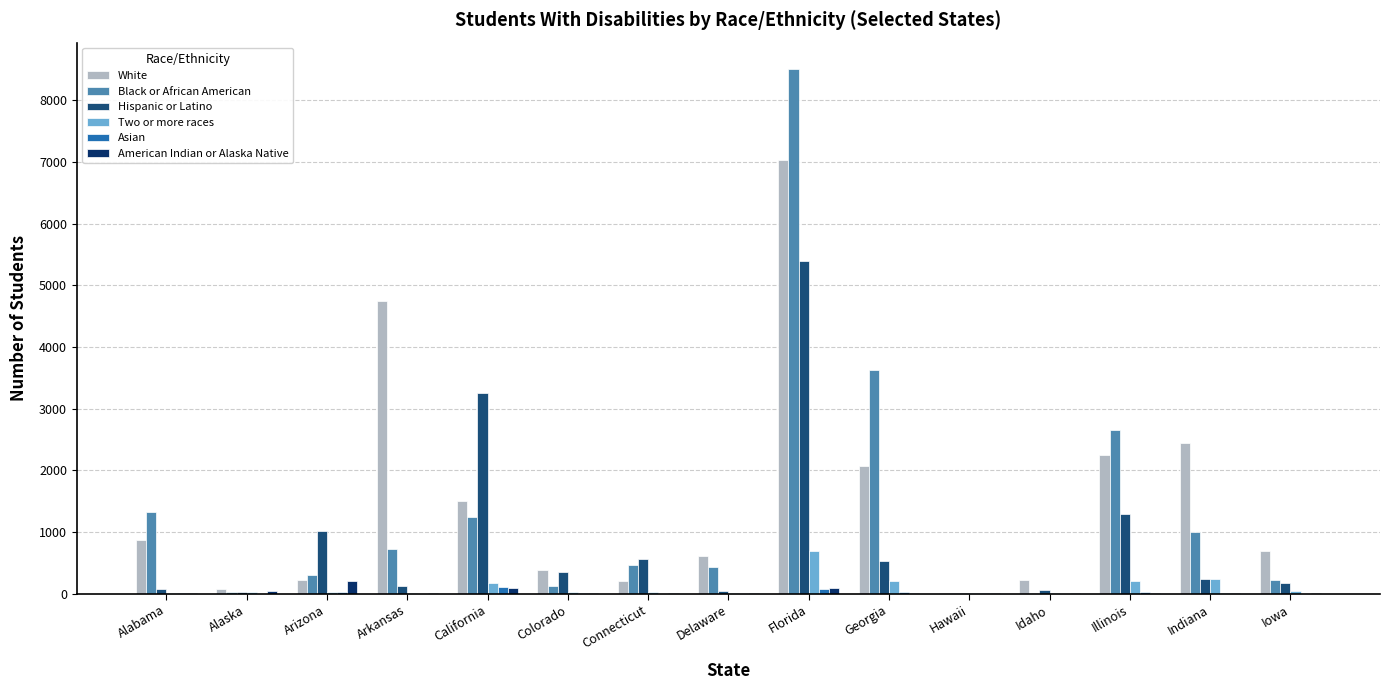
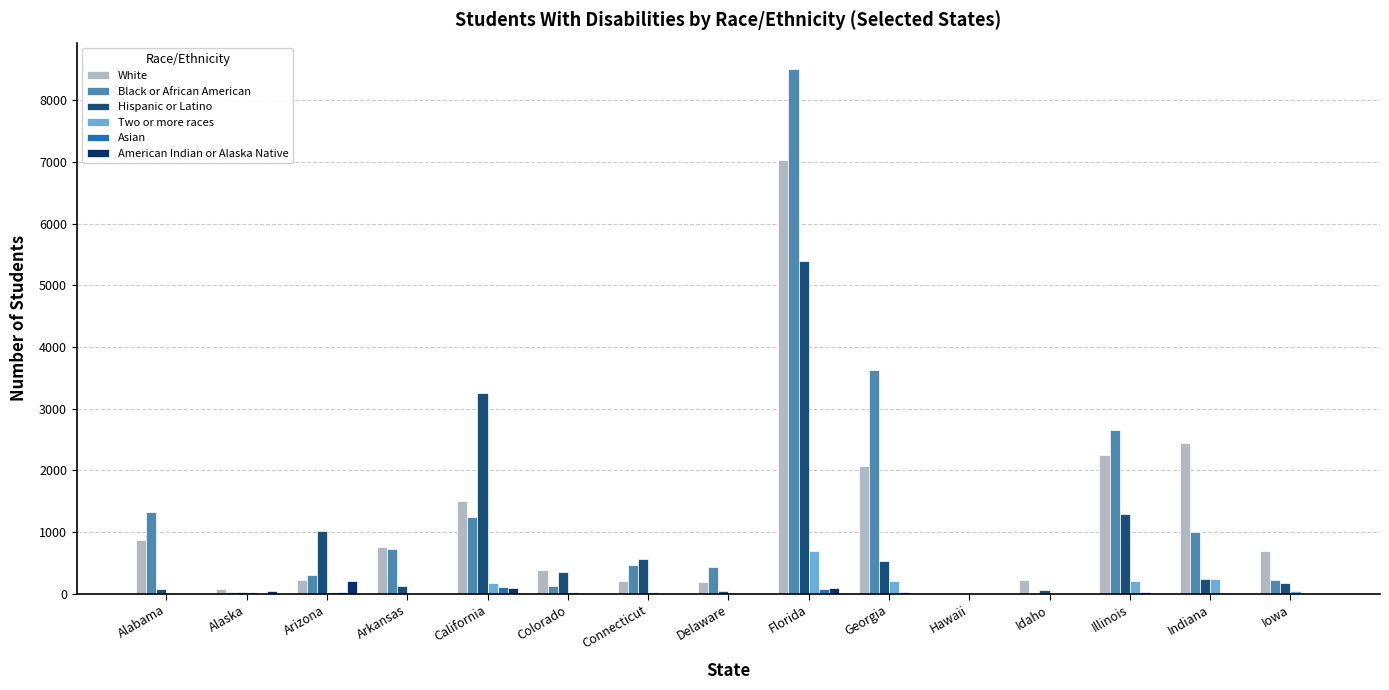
White, Arkansas: 4700 -> 800
White, Delaware: 600 -> 200
